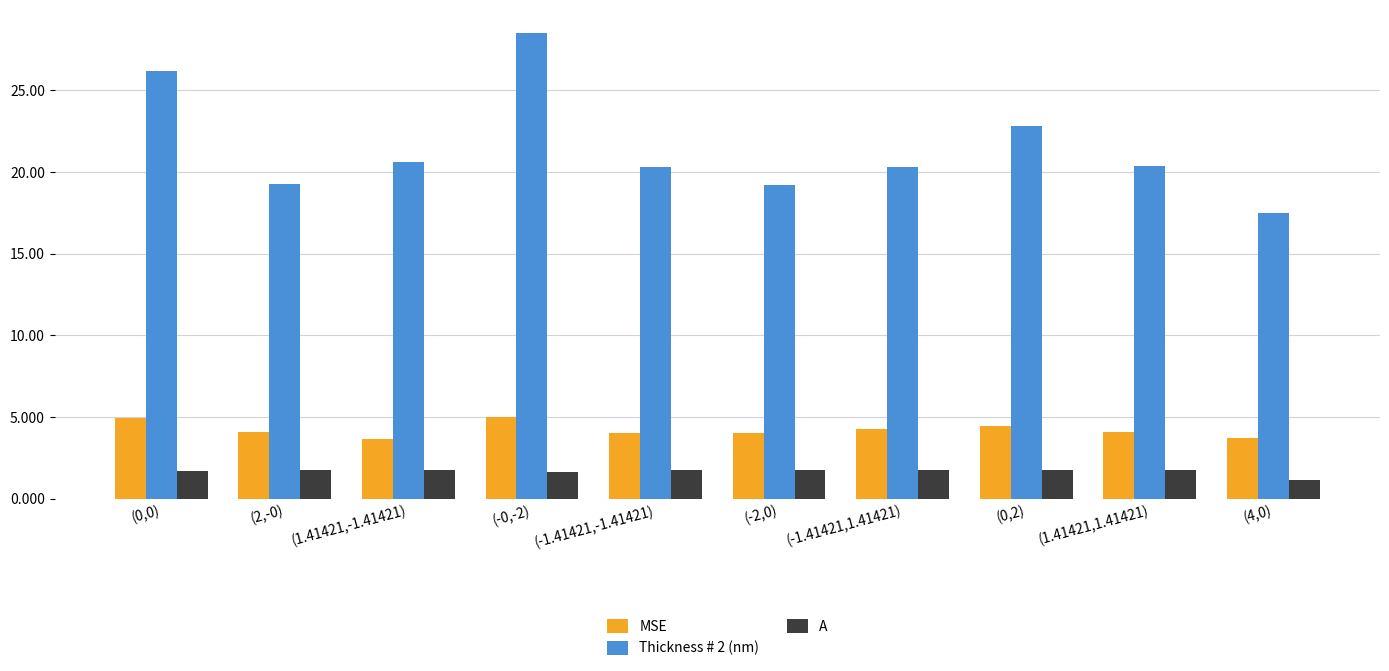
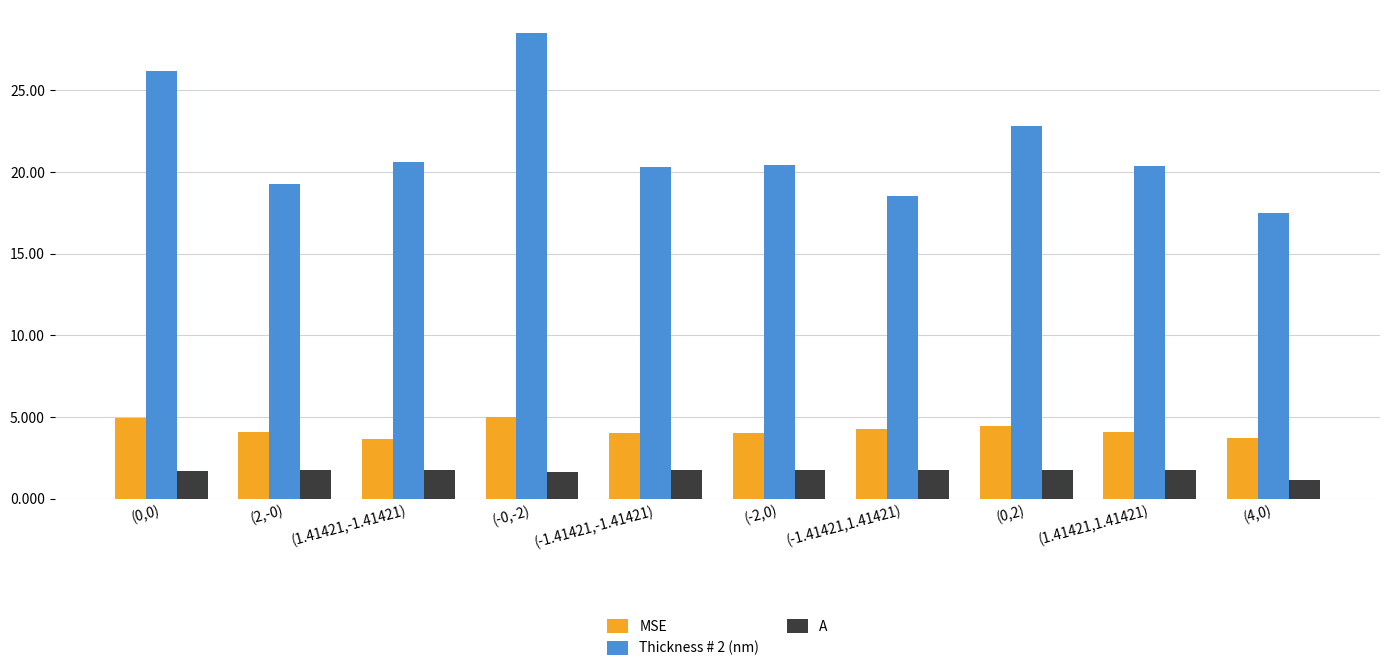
Thickness # 2 (nm), (-2,0): 19.2 -> 20.4
Thickness # 2 (nm), (-1.41421,1.41421): 20.3 -> 18.5
